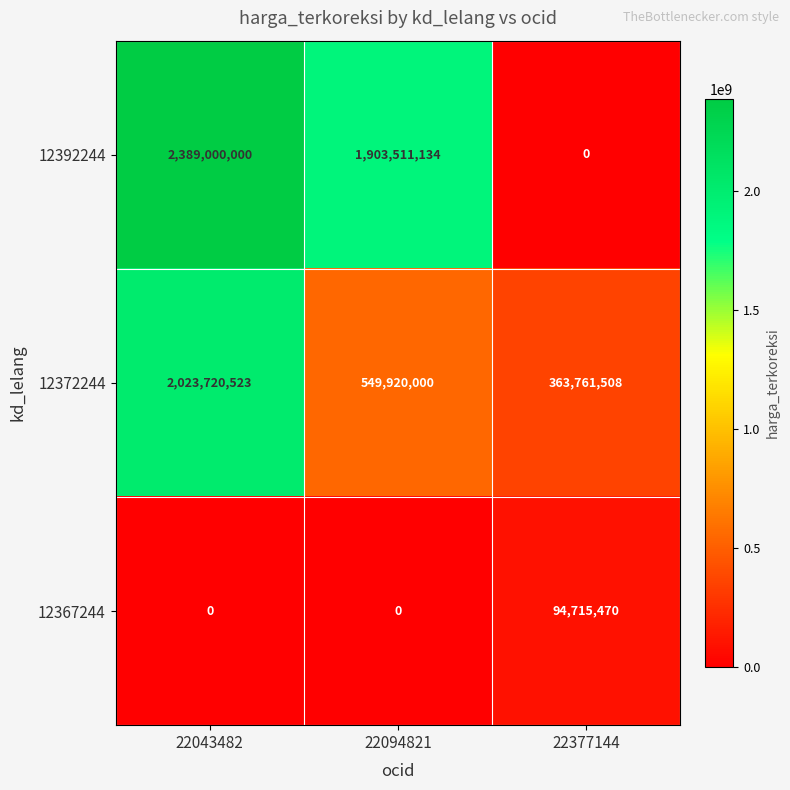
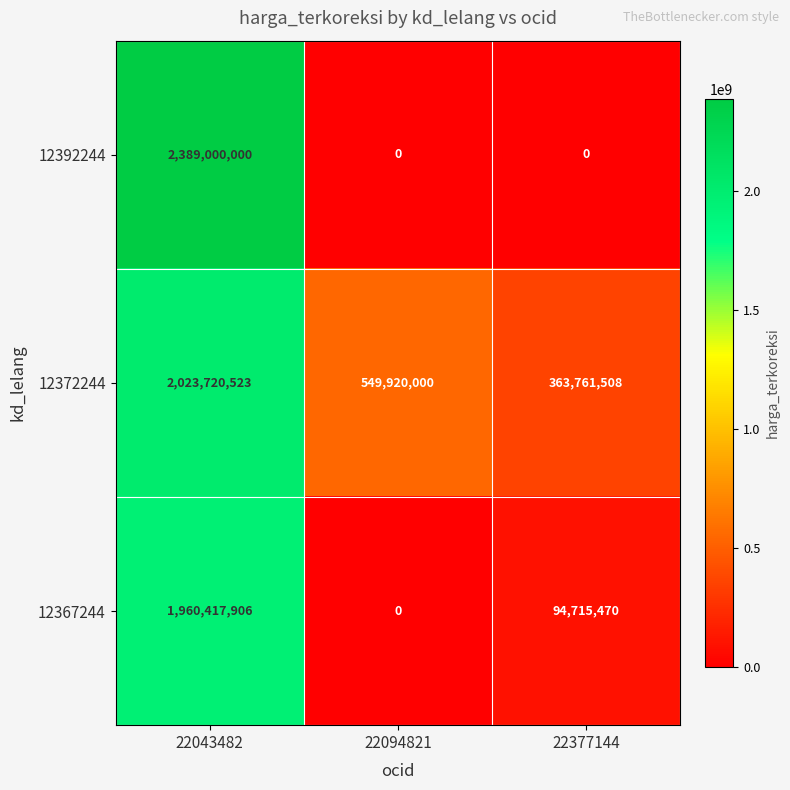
12392244, 22094821: 1,903,511,134 -> 0
12367244, 22043482: 0 -> 1,960,417,906
